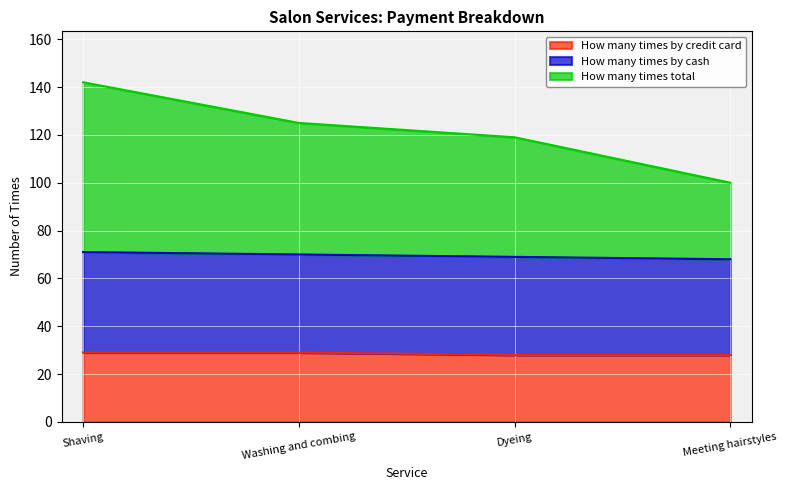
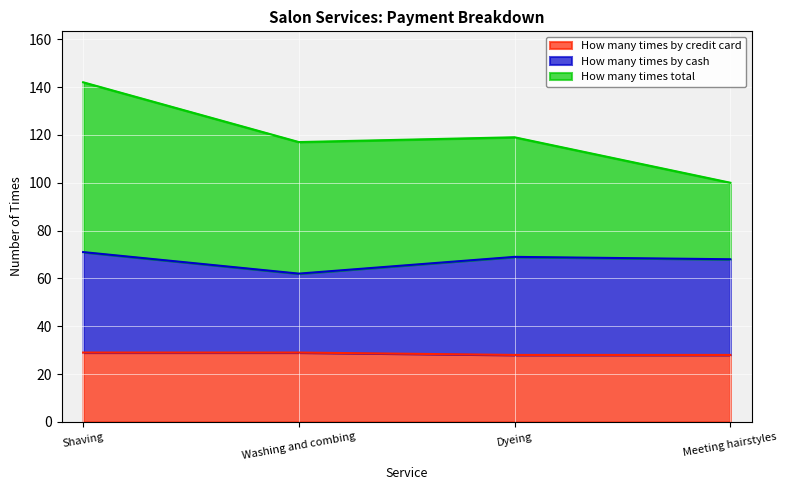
How many times by cash, Washing and combing: 41 -> 33
